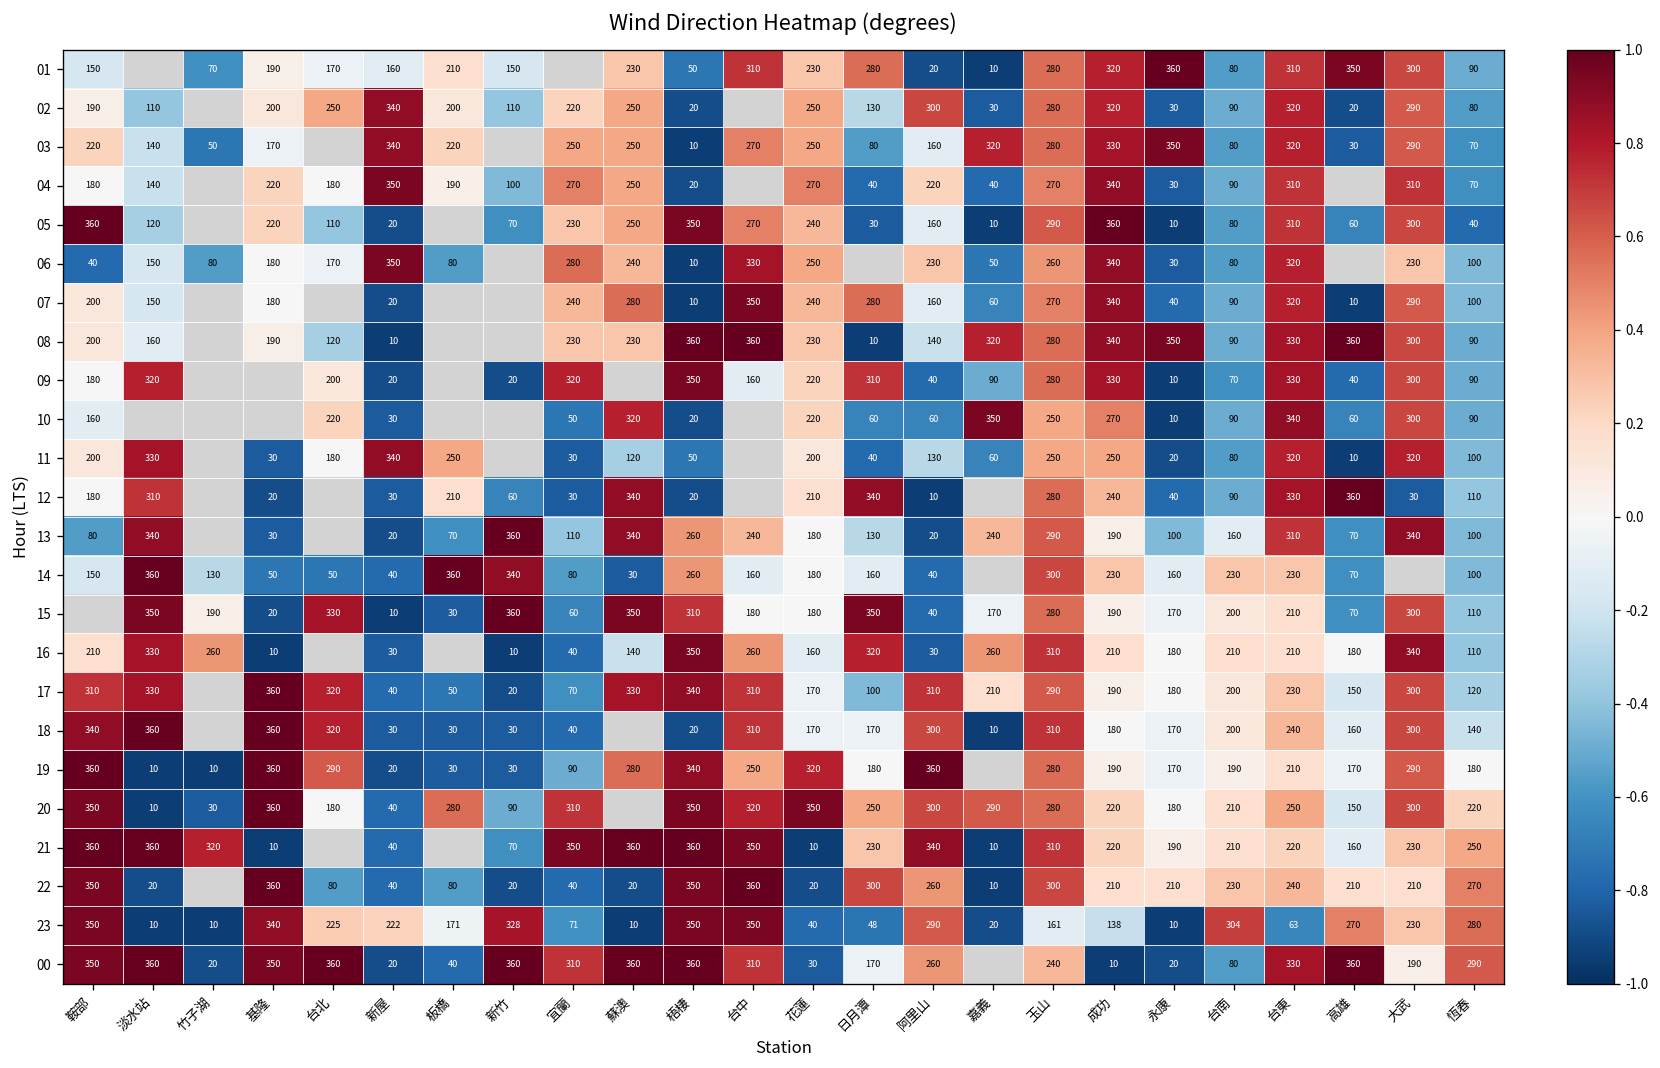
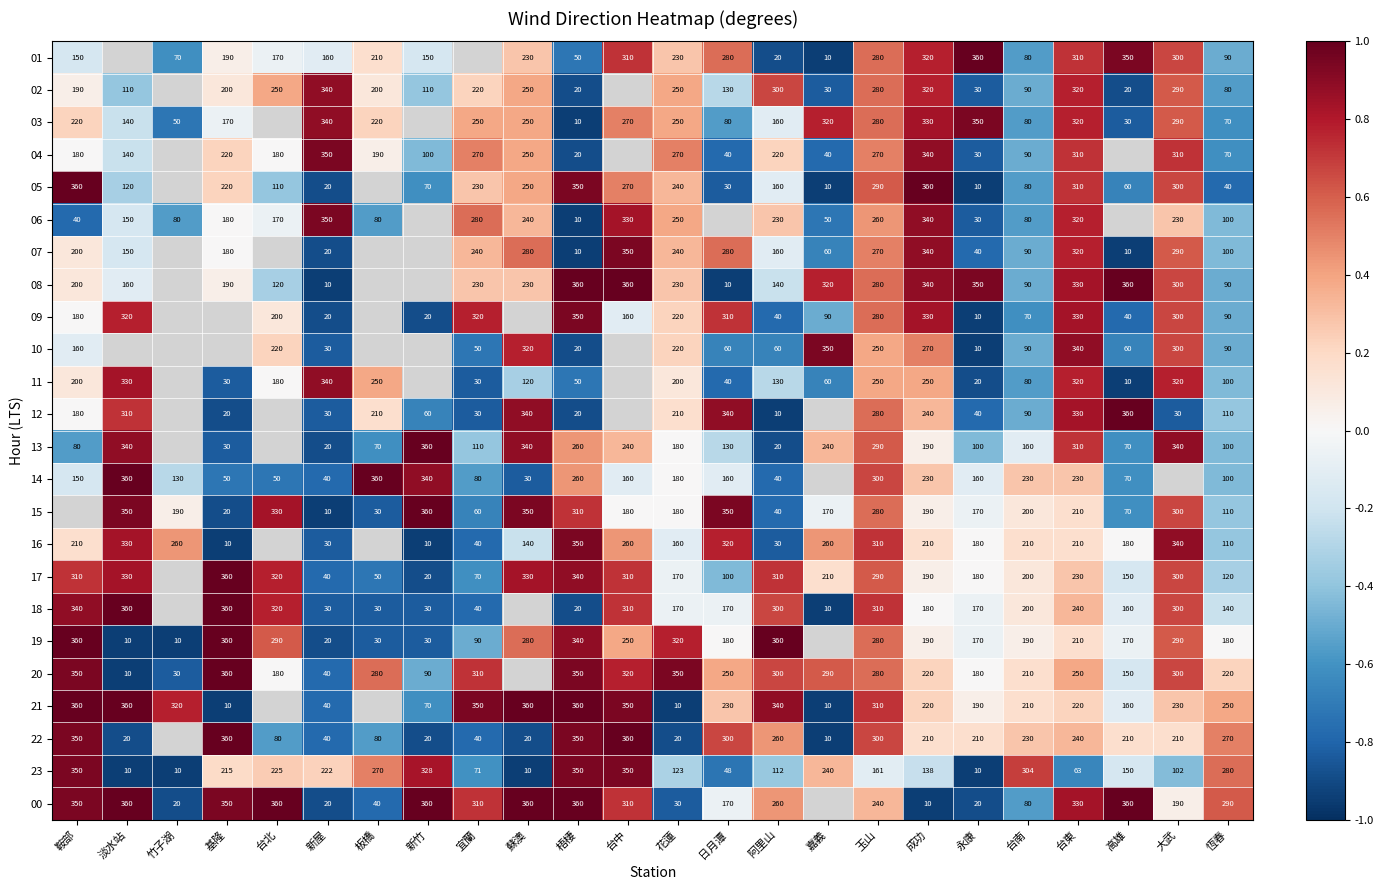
23, 基隆: 340 -> 215
23, 板橋: 171 -> 270
23, 花蓮: 40 -> 123
23, 阿里山: 290 -> 112
23, 嘉義: 20 -> 240
23, 高雄: 270 -> 150
23, 大武: 230 -> 102
